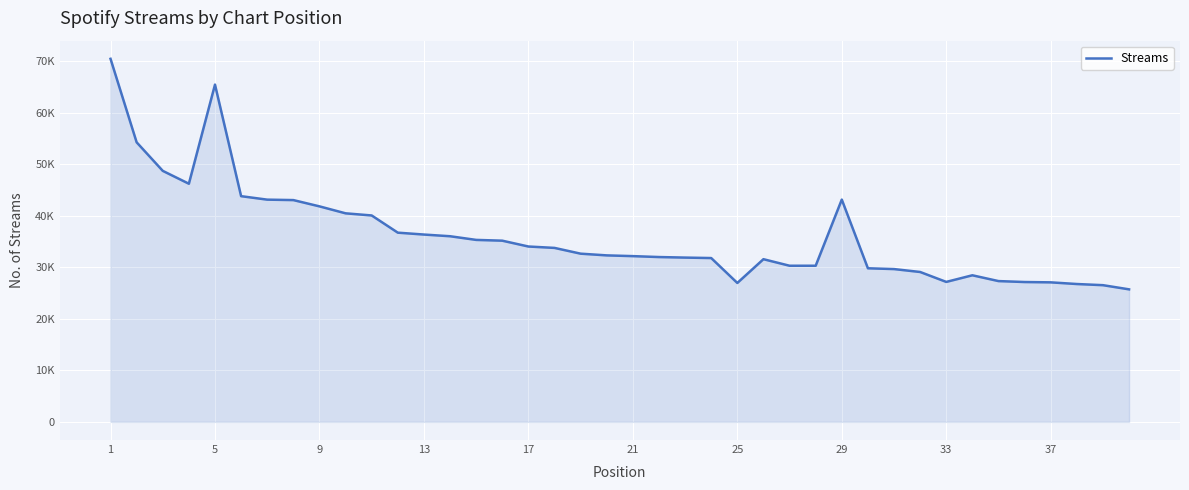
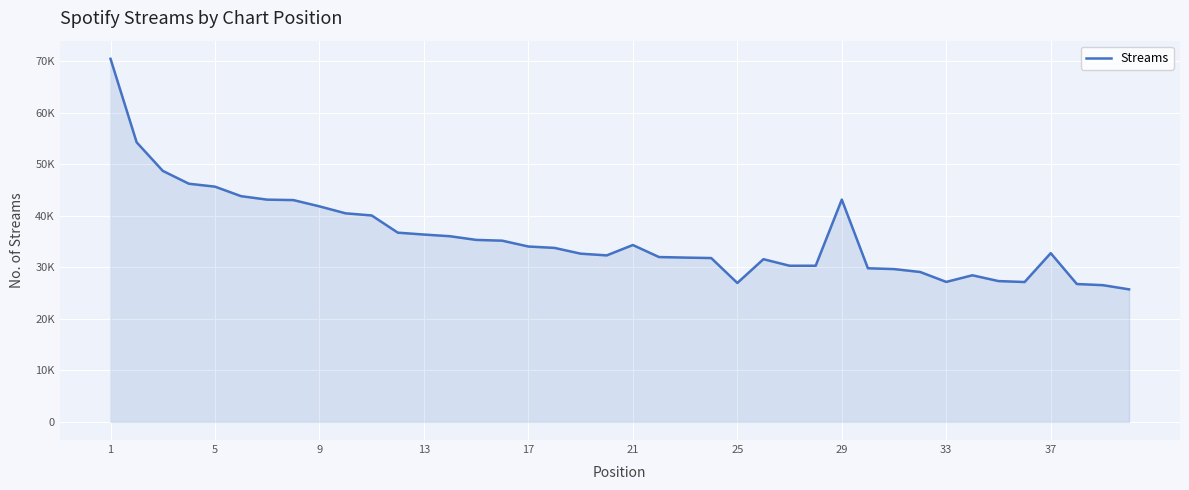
5: 65000 -> 46000
21: 32000 -> 34000
37: 27000 -> 33000
